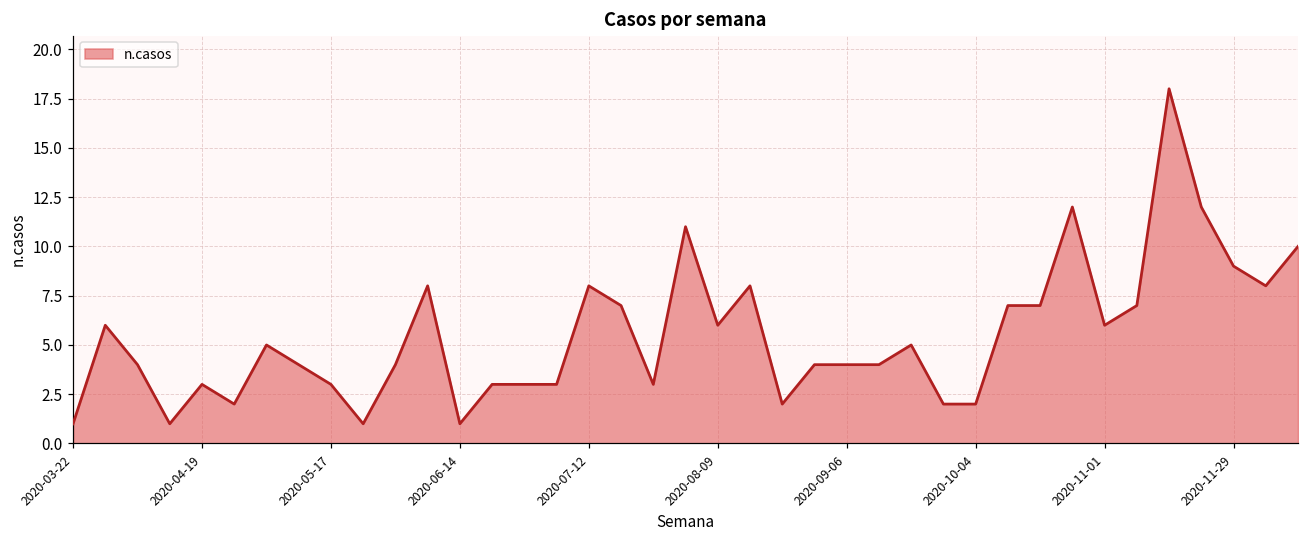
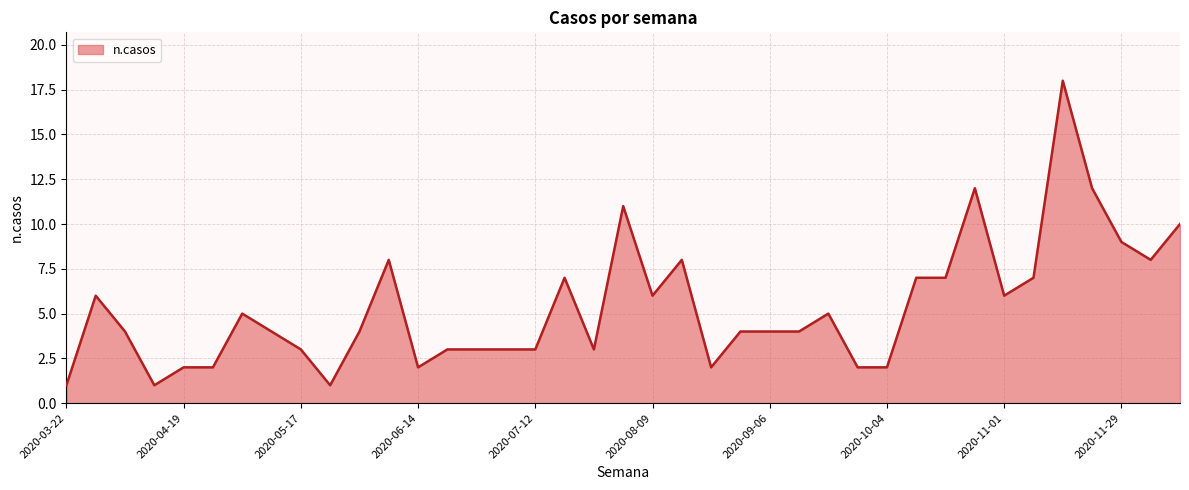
2020-04-19: 3 -> 2
2020-06-14: 1 -> 2
2020-07-12: 8 -> 3
